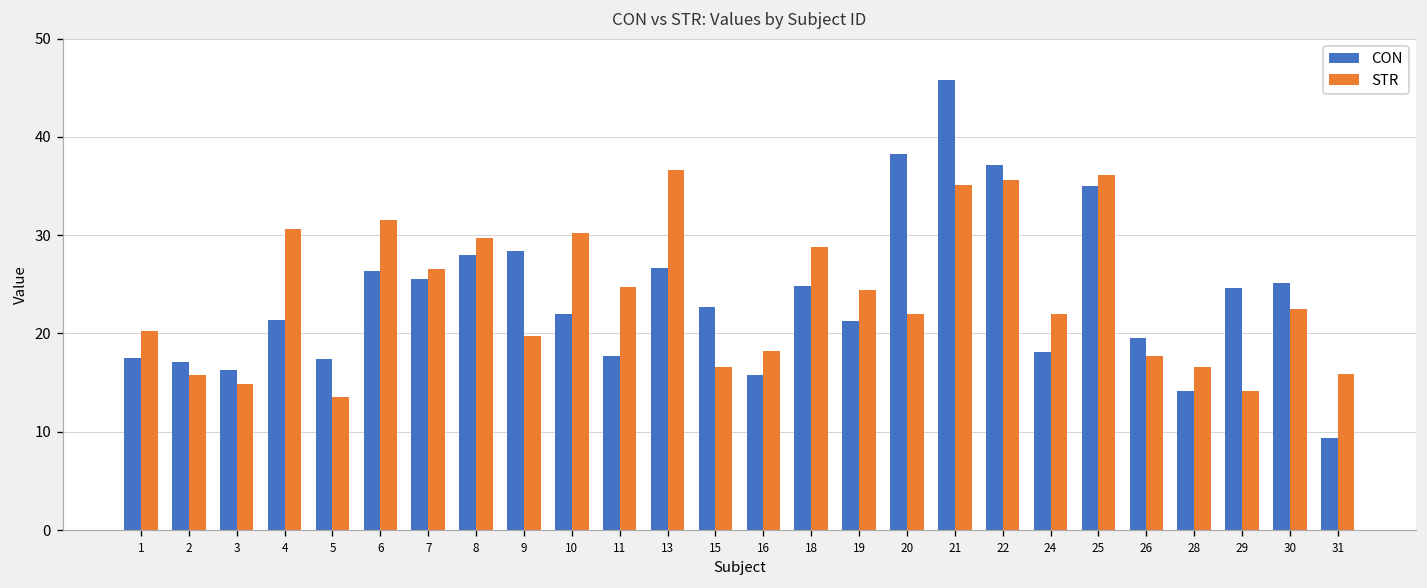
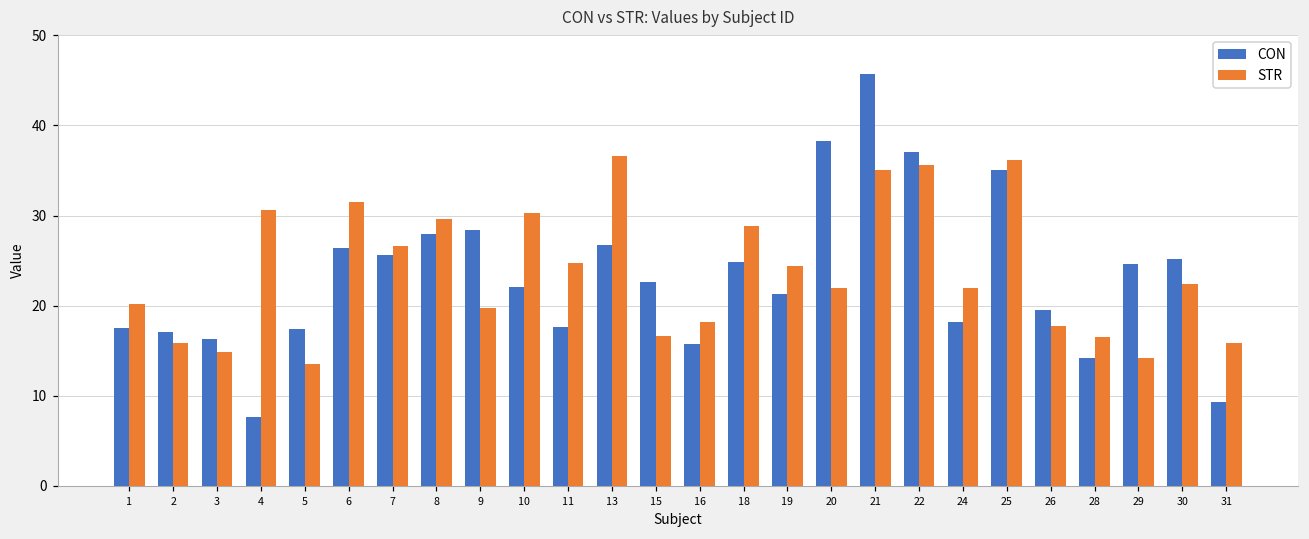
CON, 4: 21 -> 8
